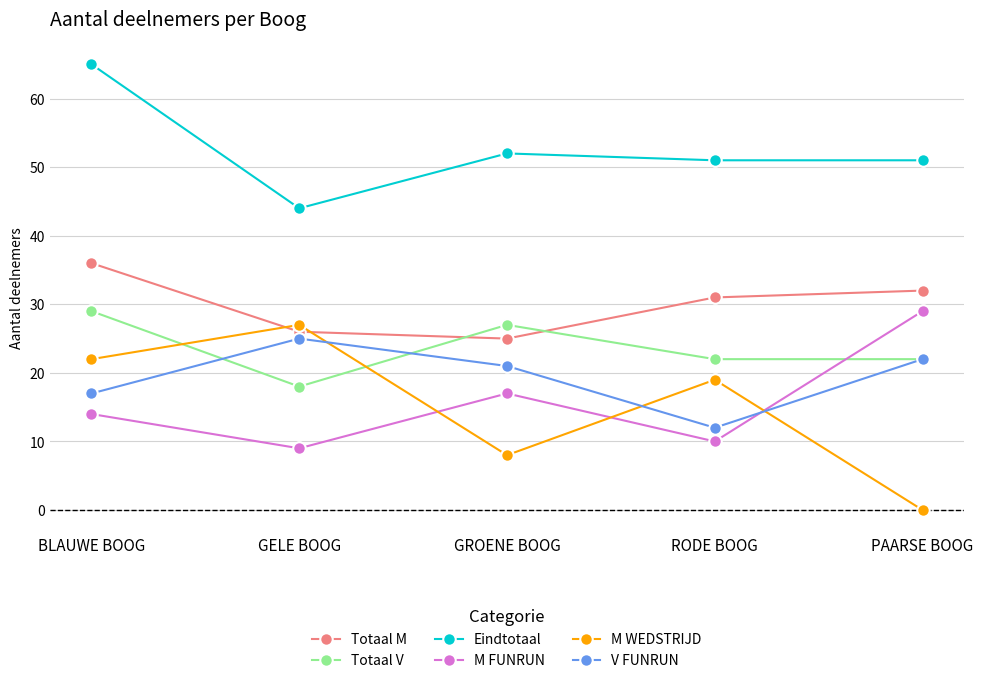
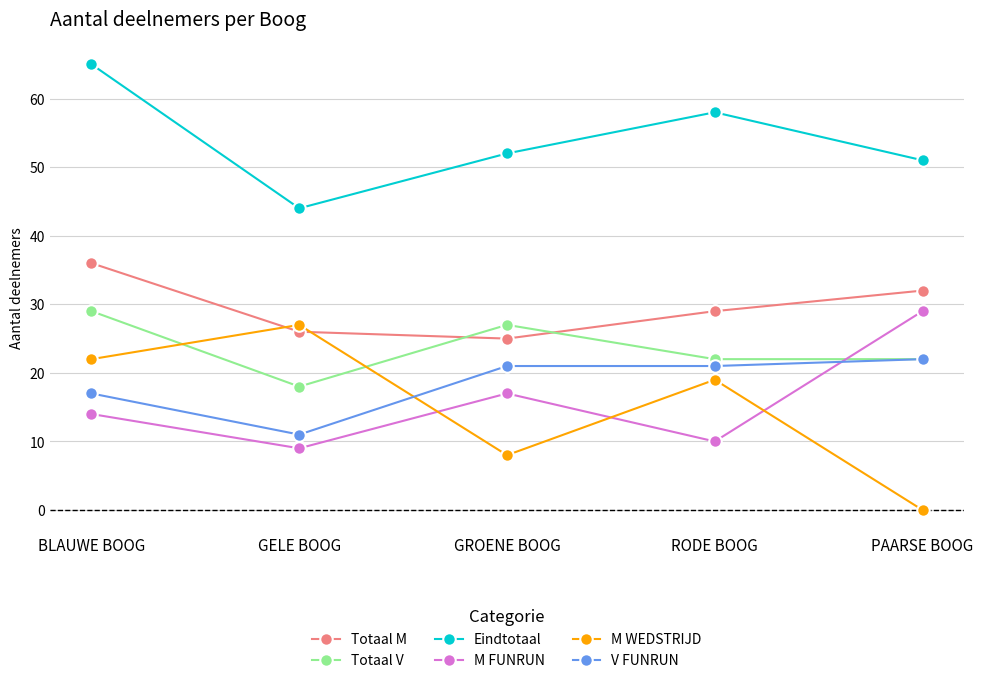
V FUNRUN, GELE BOOG: 25 -> 11
Totaal M, RODE BOOG: 31 -> 29
Eindtotaal, RODE BOOG: 51 -> 58
V FUNRUN, RODE BOOG: 12 -> 21
